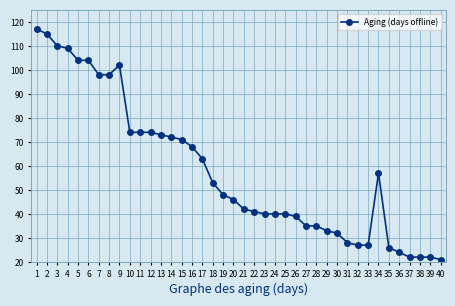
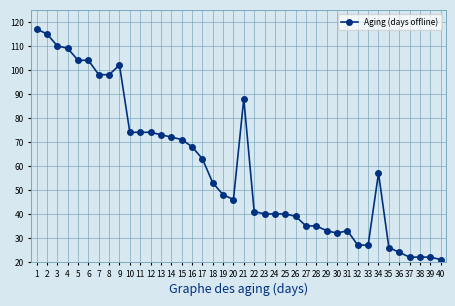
21: 42 -> 88
31: 28 -> 33
